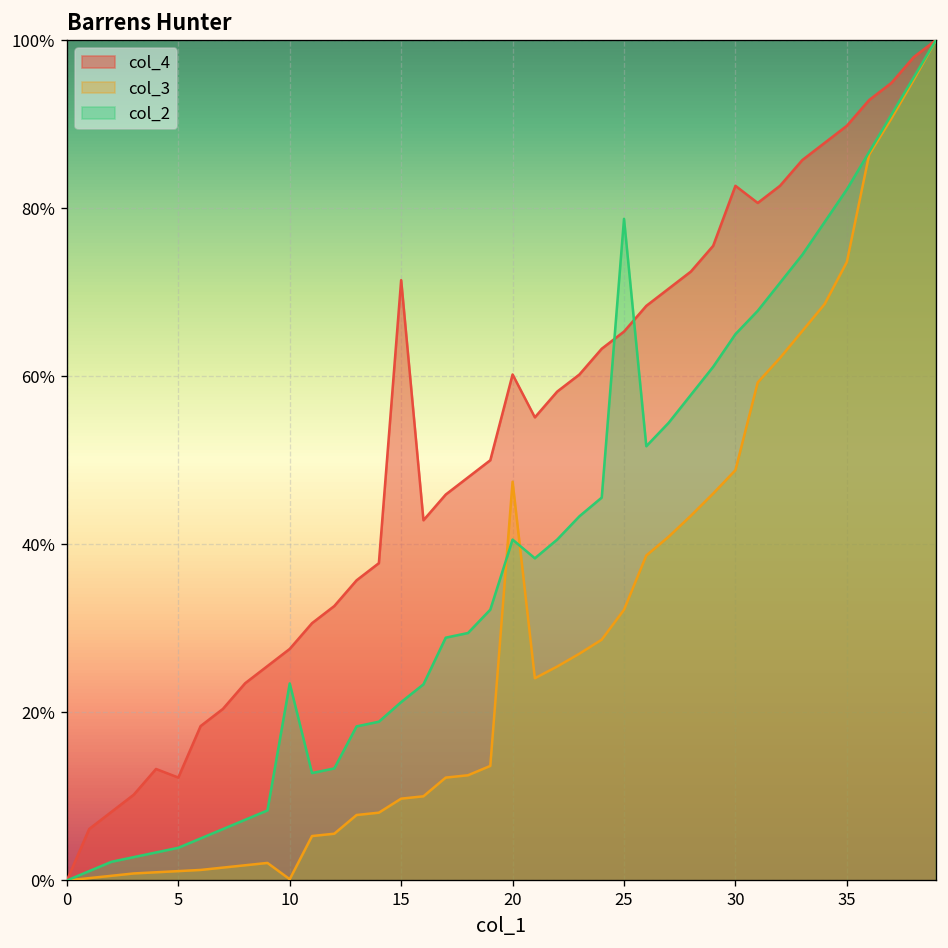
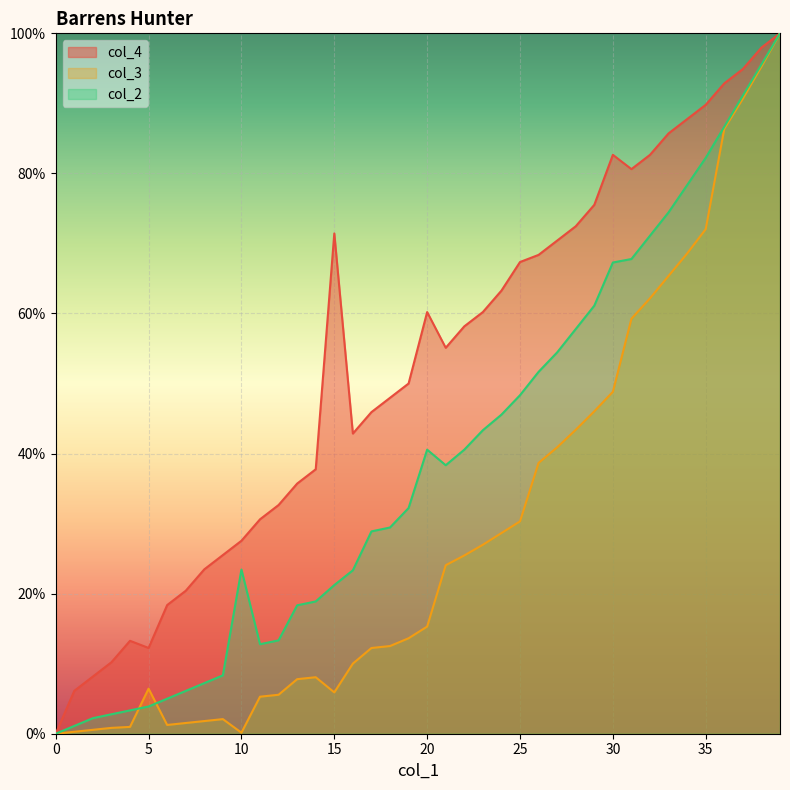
col_3, 5: 1% -> 6%
col_3, 15: 10% -> 6%
col_3, 20: 47% -> 15%
col_4, 25: 65% -> 67%
col_3, 25: 32% -> 30%
col_2, 25: 79% -> 48%
col_2, 30: 65% -> 67%
col_3, 35: 74% -> 72%
